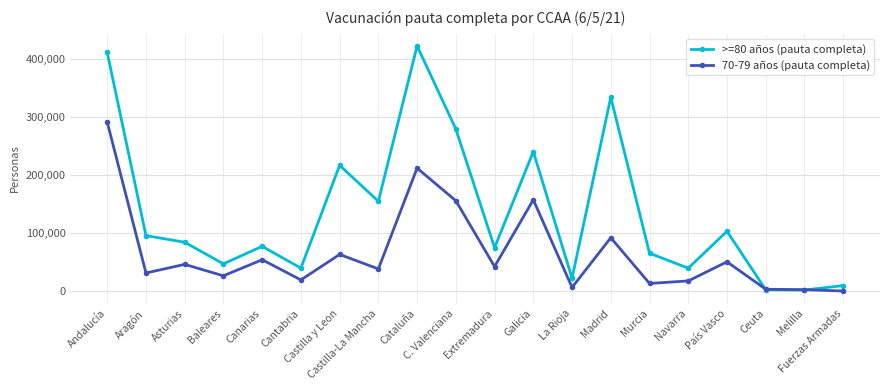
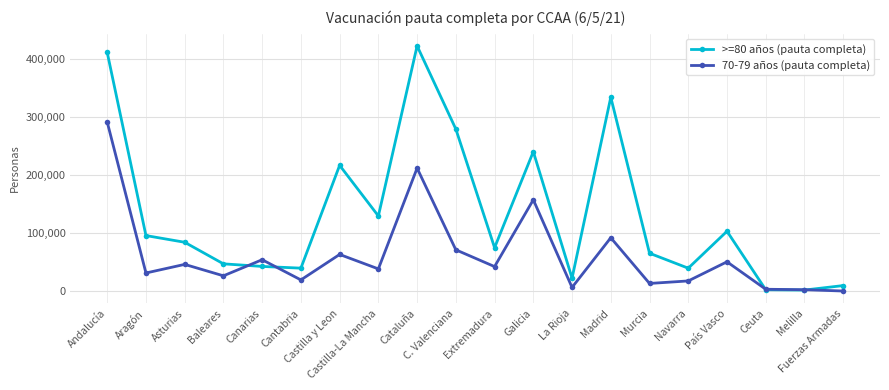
>=80 años (pauta completa), Canarias: 80,000 -> 40,000
>=80 años (pauta completa), Castilla-La Mancha: 150,000 -> 130,000
70-79 años (pauta completa), C. Valenciana: 160,000 -> 70,000
